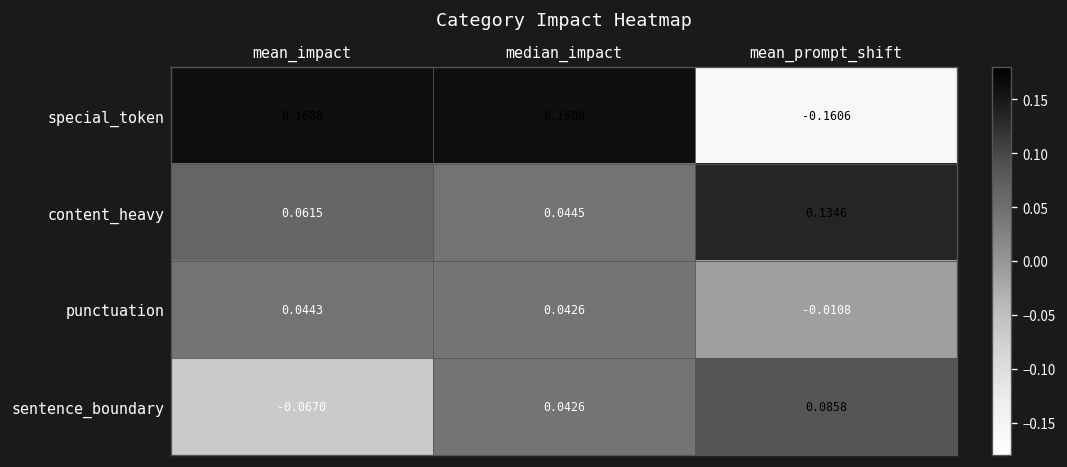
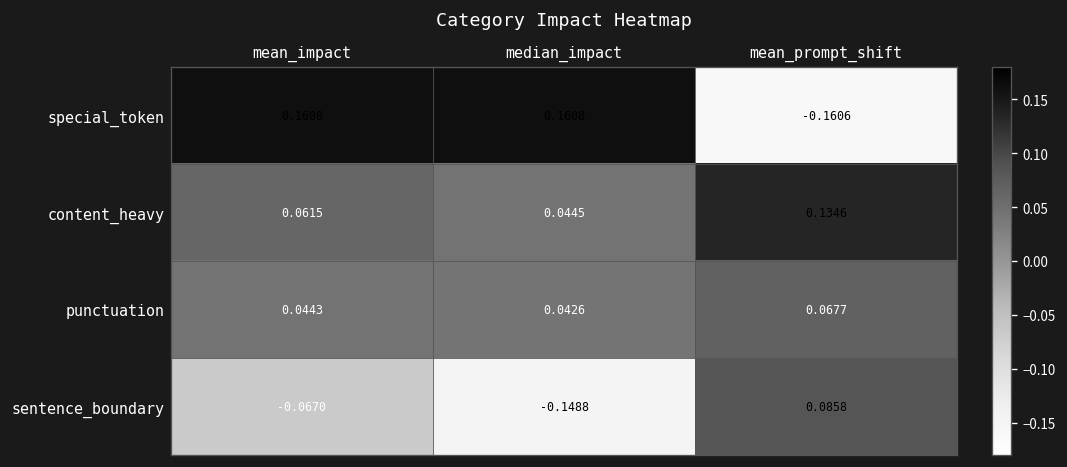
punctuation, mean_prompt_shift: -0.0108 -> 0.0677
sentence_boundary, median_impact: 0.0426 -> -0.1488
